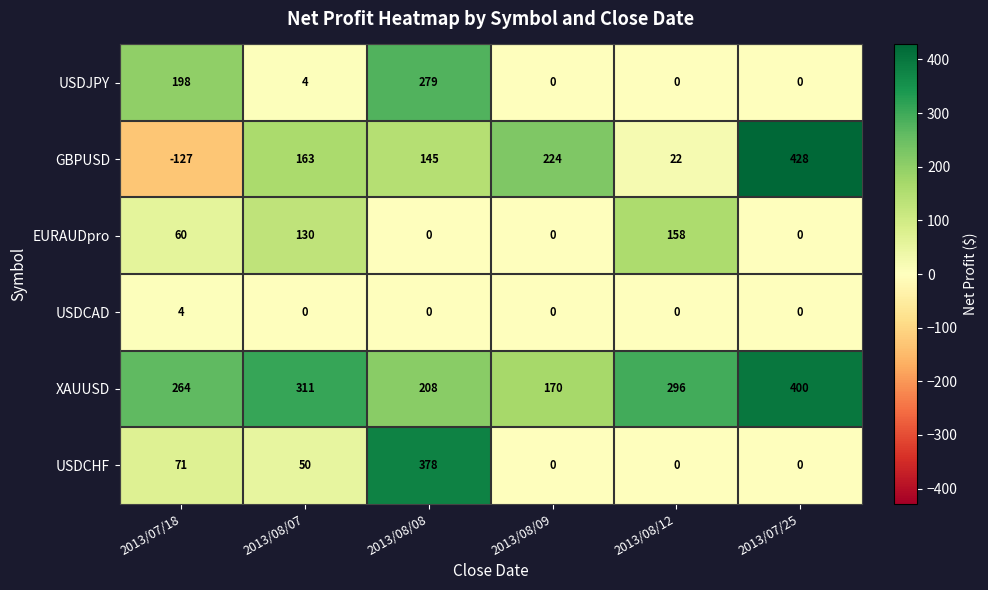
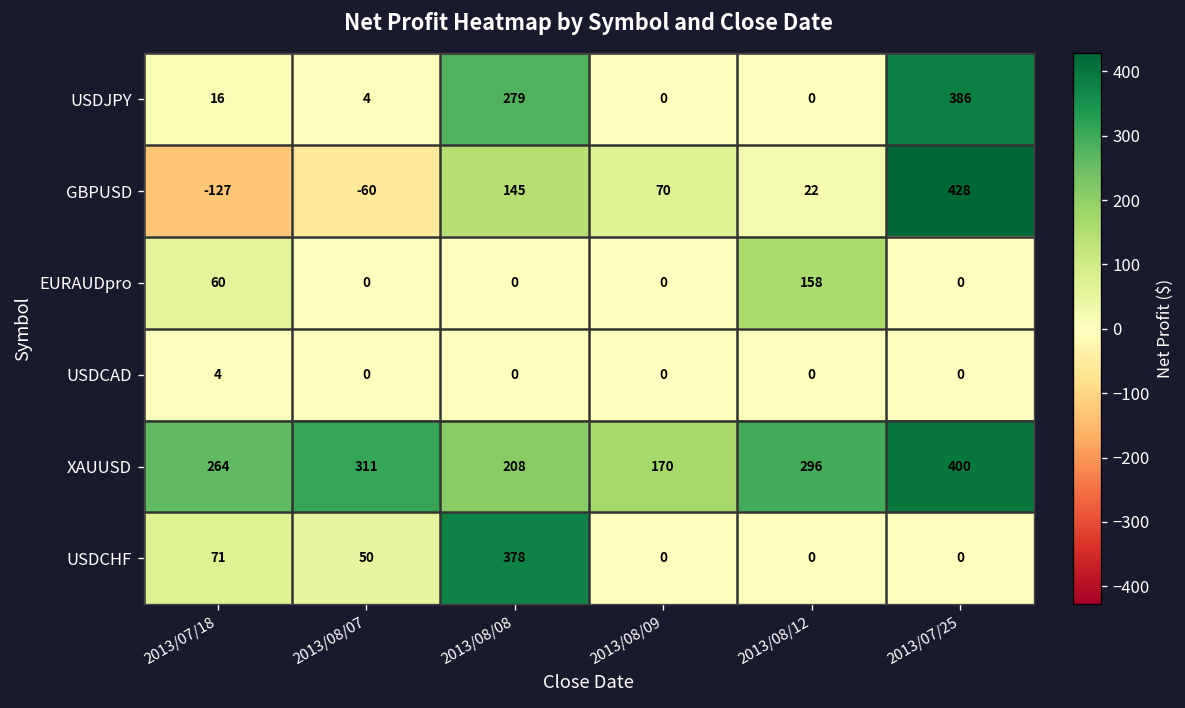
USDJPY, 2013/07/18: 198 -> 16
USDJPY, 2013/07/25: 0 -> 386
GBPUSD, 2013/08/07: 163 -> -60
GBPUSD, 2013/08/09: 224 -> 70
EURAUDpro, 2013/08/07: 130 -> 0
